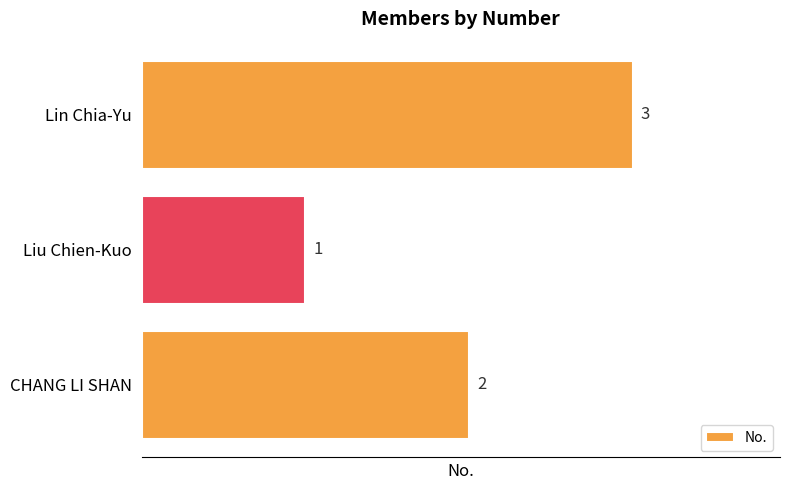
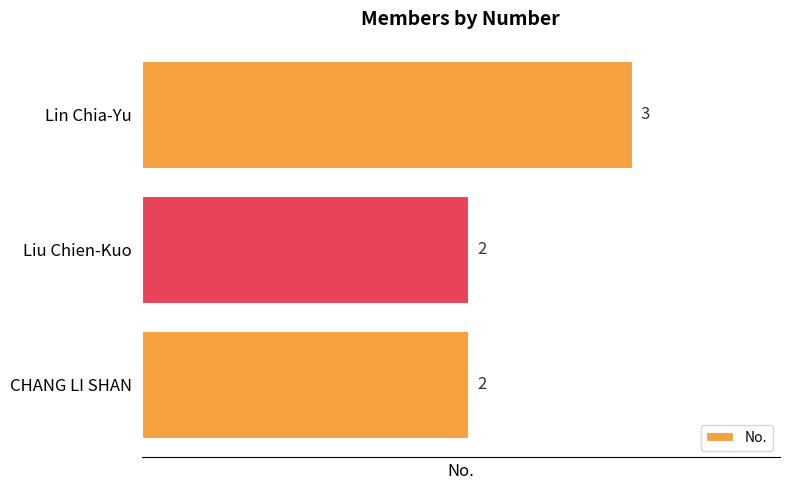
Liu Chien-Kuo: 1 -> 2
